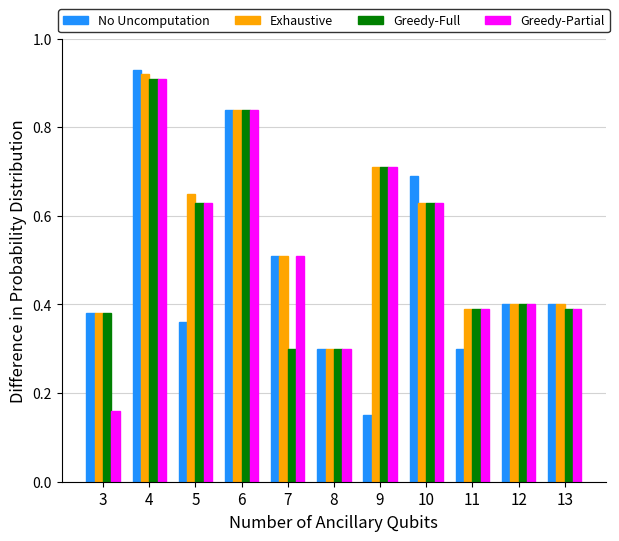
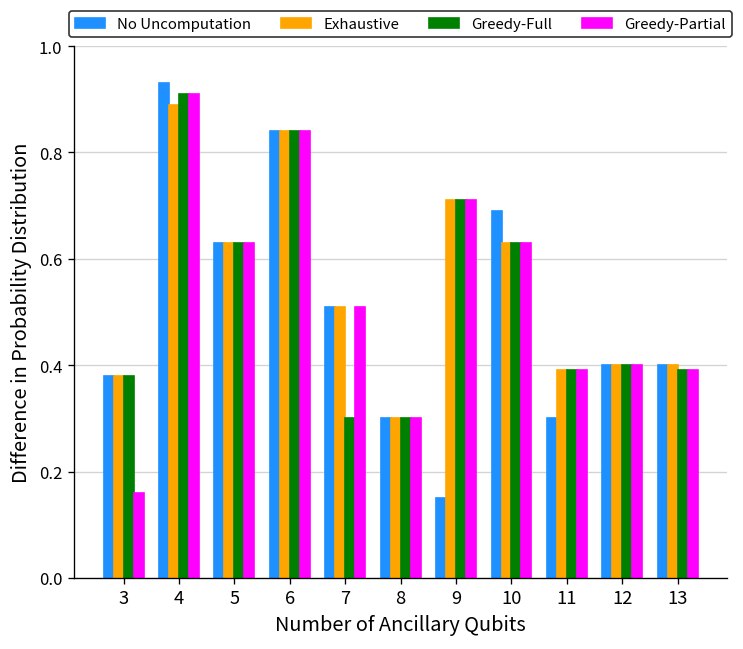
Exhaustive, 4: 0.92 -> 0.89
No Uncomputation, 5: 0.36 -> 0.63
Exhaustive, 5: 0.65 -> 0.63
